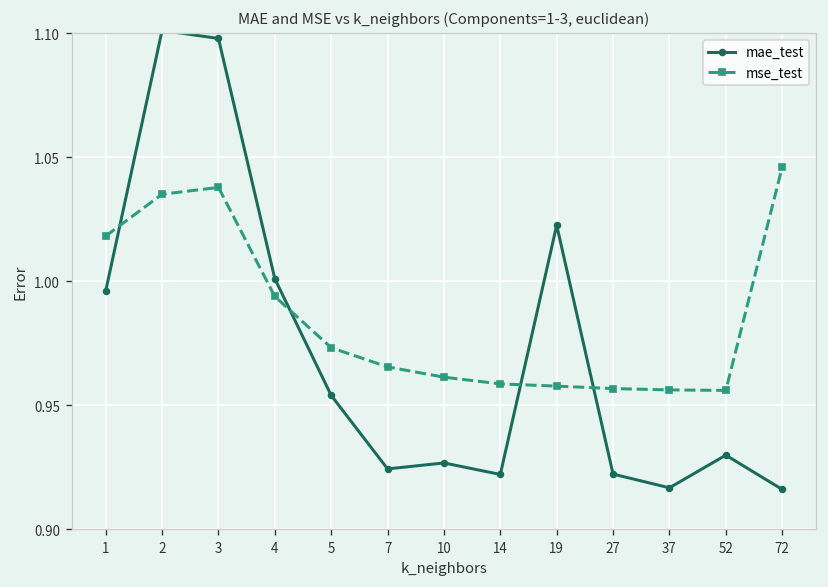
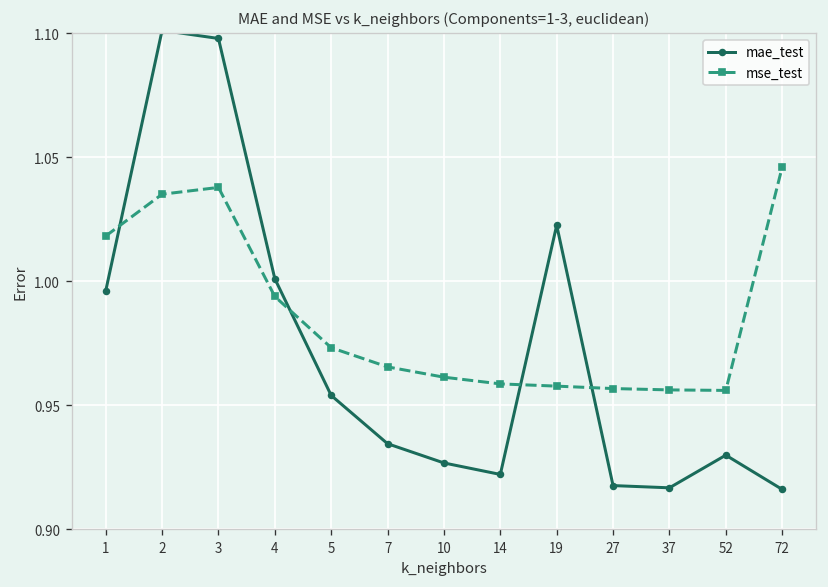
mae_test, 7: 0.924 -> 0.934
mae_test, 27: 0.922 -> 0.918
